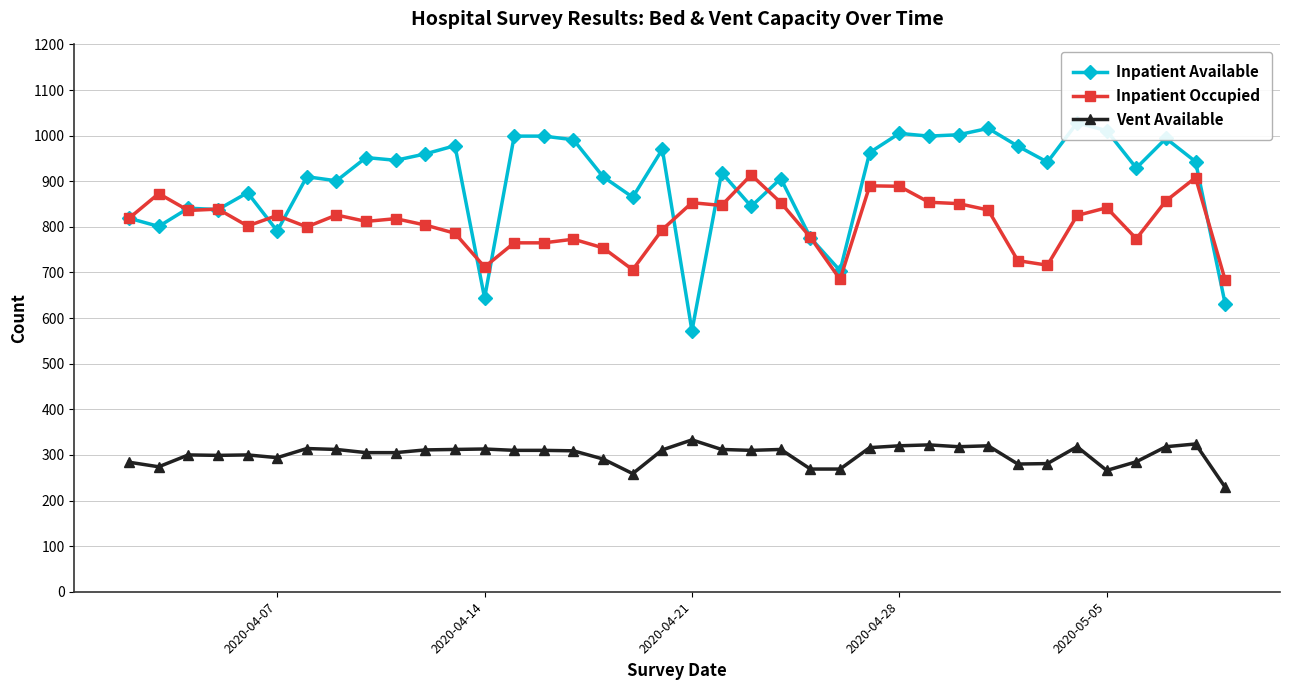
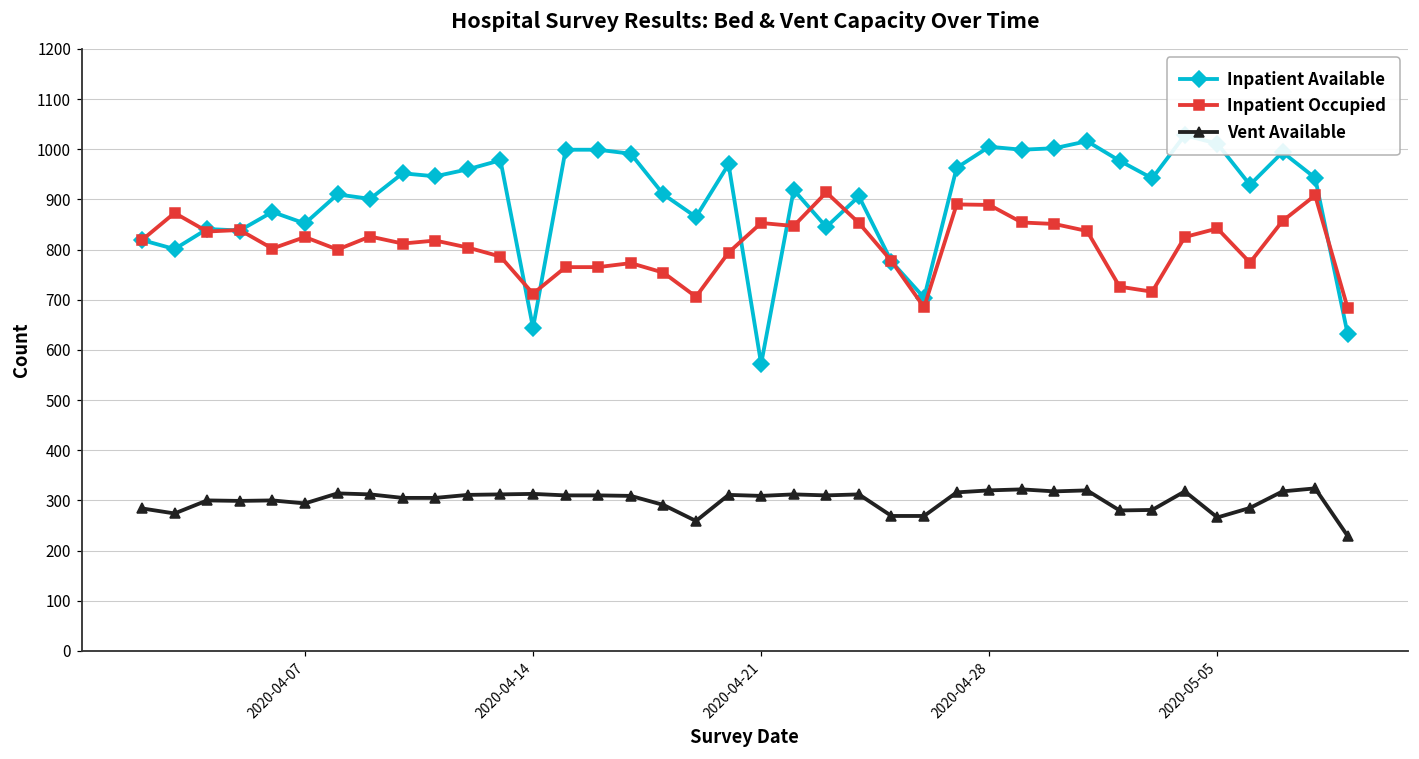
Inpatient Available, 2020-04-07: 790 -> 850
Vent Available, 2020-04-21: 330 -> 310
